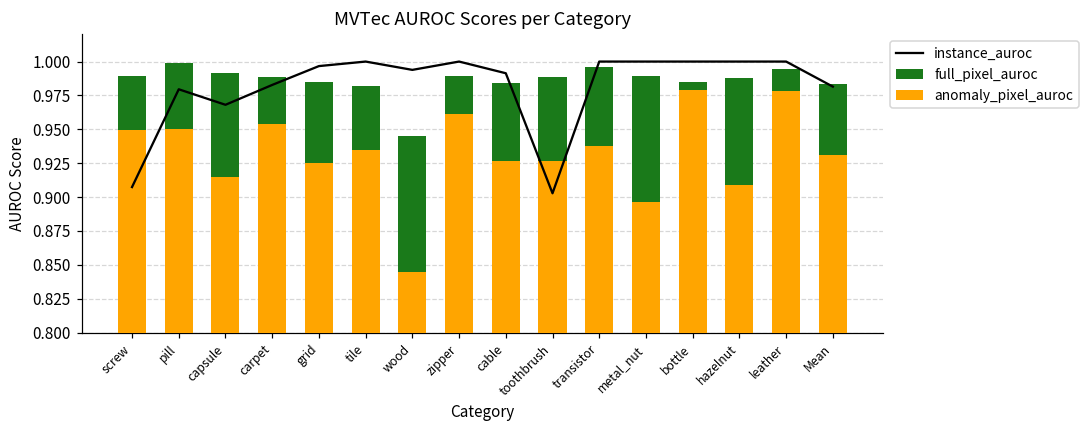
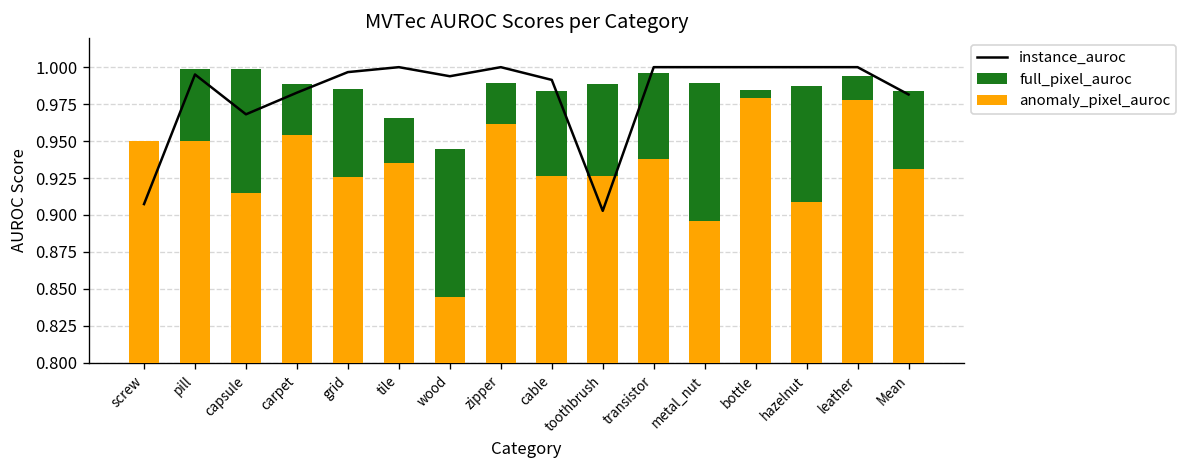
full_pixel_auroc, screw: 0.990 -> 0.921
instance_auroc, pill: 0.980 -> 0.995
full_pixel_auroc, capsule: 0.991 -> 0.999
full_pixel_auroc, tile: 0.982 -> 0.966
